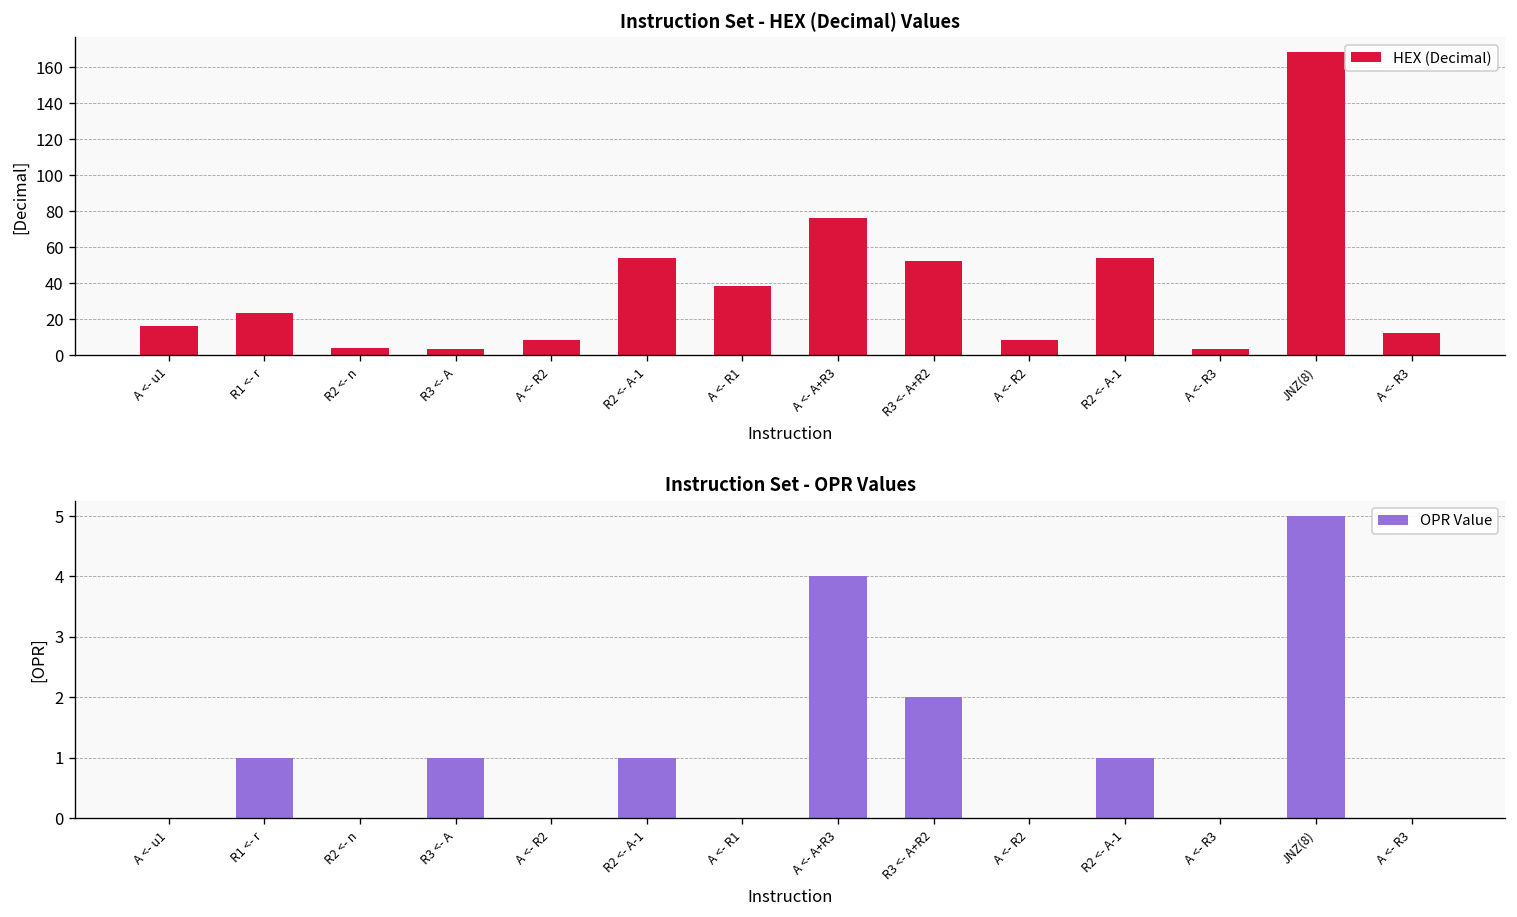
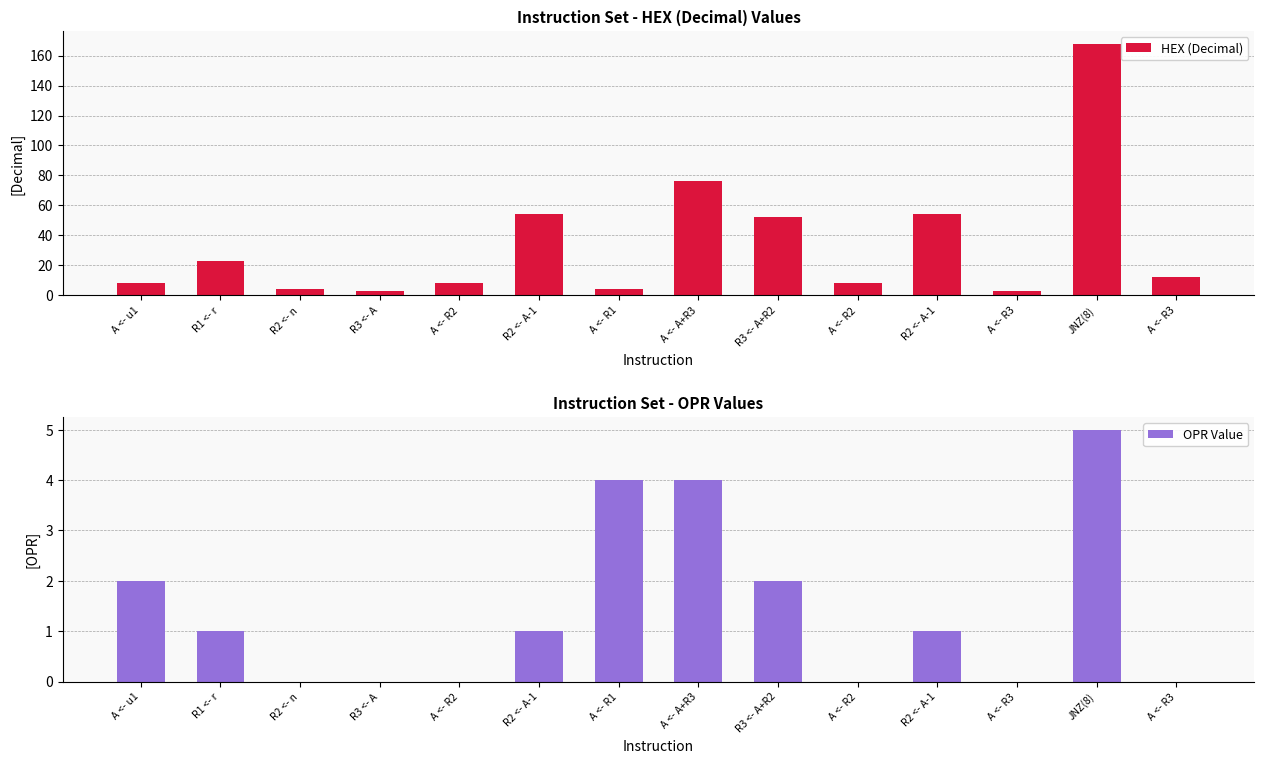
Instruction Set - HEX (Decimal) Values, A <- u1: 16 -> 8
Instruction Set - HEX (Decimal) Values, A <- R1: 38 -> 4
Instruction Set - OPR Values, A <- u1: 0 -> 2
Instruction Set - OPR Values, R3 <- A: 1 -> 0
Instruction Set - OPR Values, A <- R1: 0 -> 4
